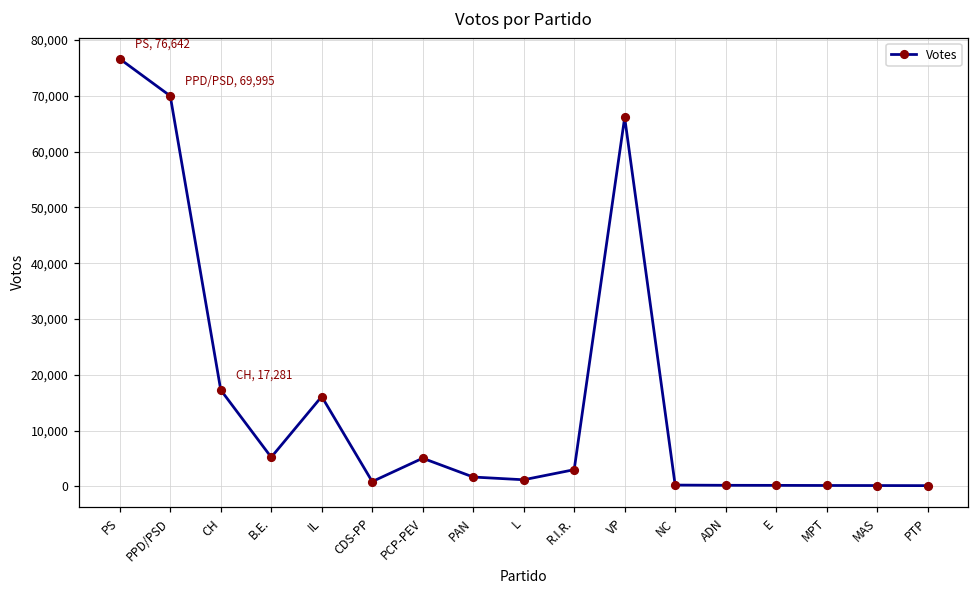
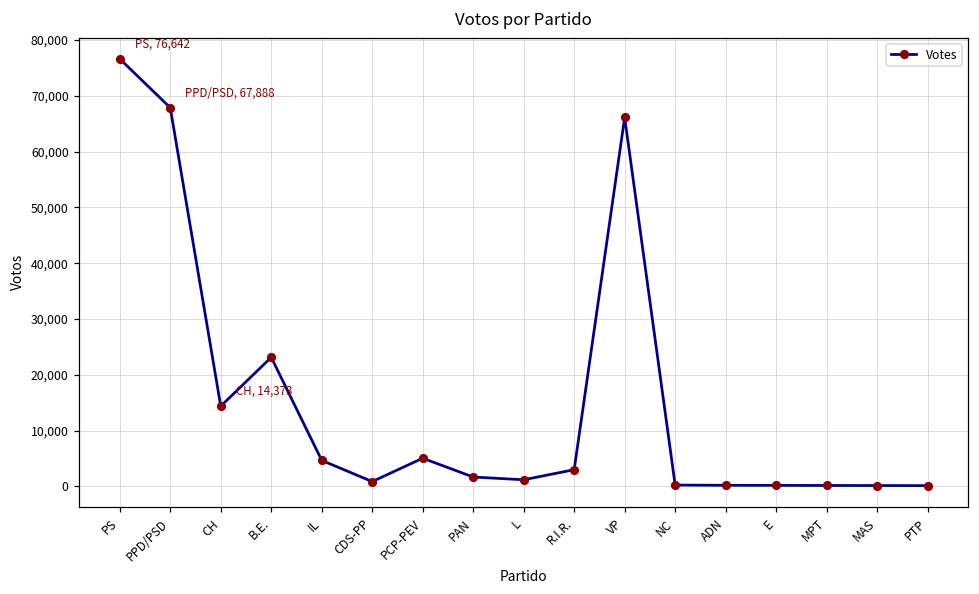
PPD/PSD: 69,995 -> 67,888
CH: 17,281 -> 14,373
B.E.: 5,000 -> 23,000
IL: 16,000 -> 5,000
